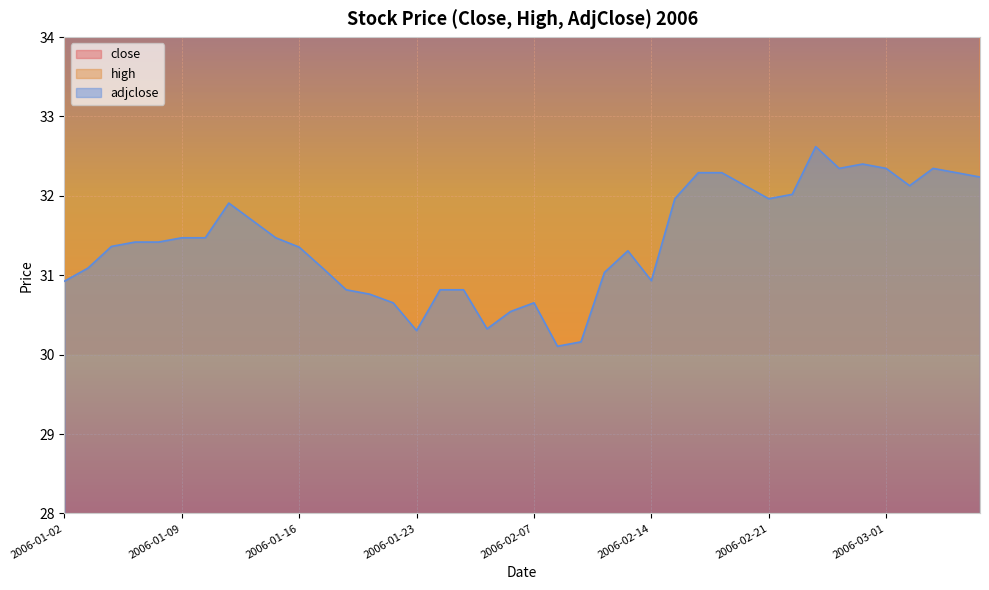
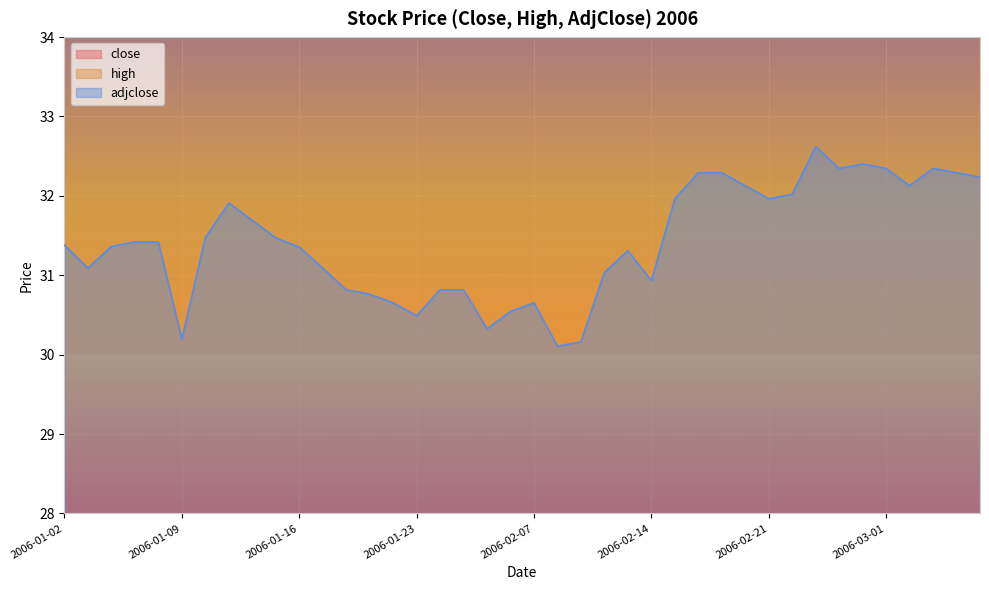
adjclose, 2006-01-02: 30.9 -> 31.4
adjclose, 2006-01-09: 31.5 -> 30.2
adjclose, 2006-01-23: 30.3 -> 30.5
